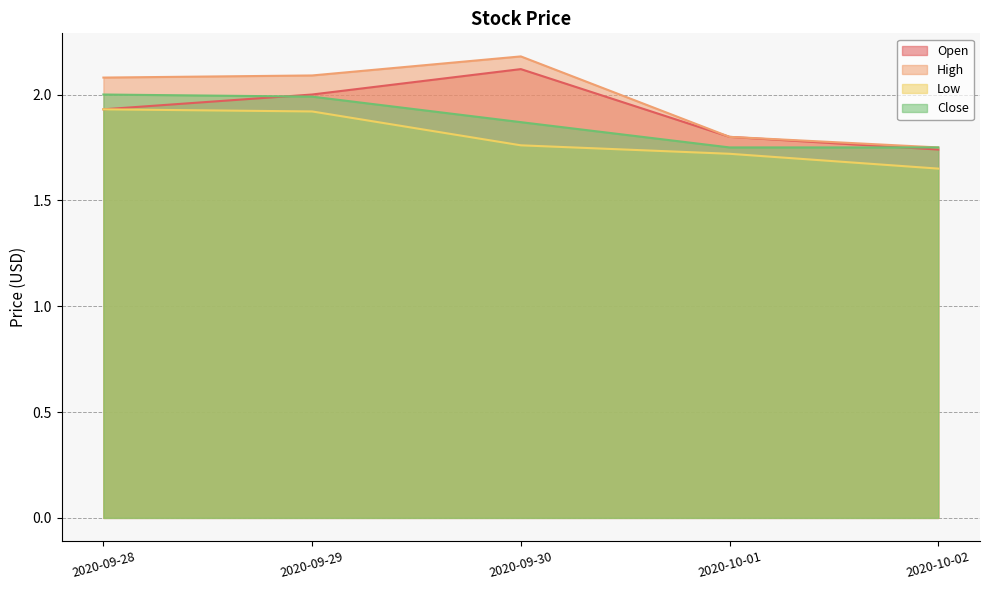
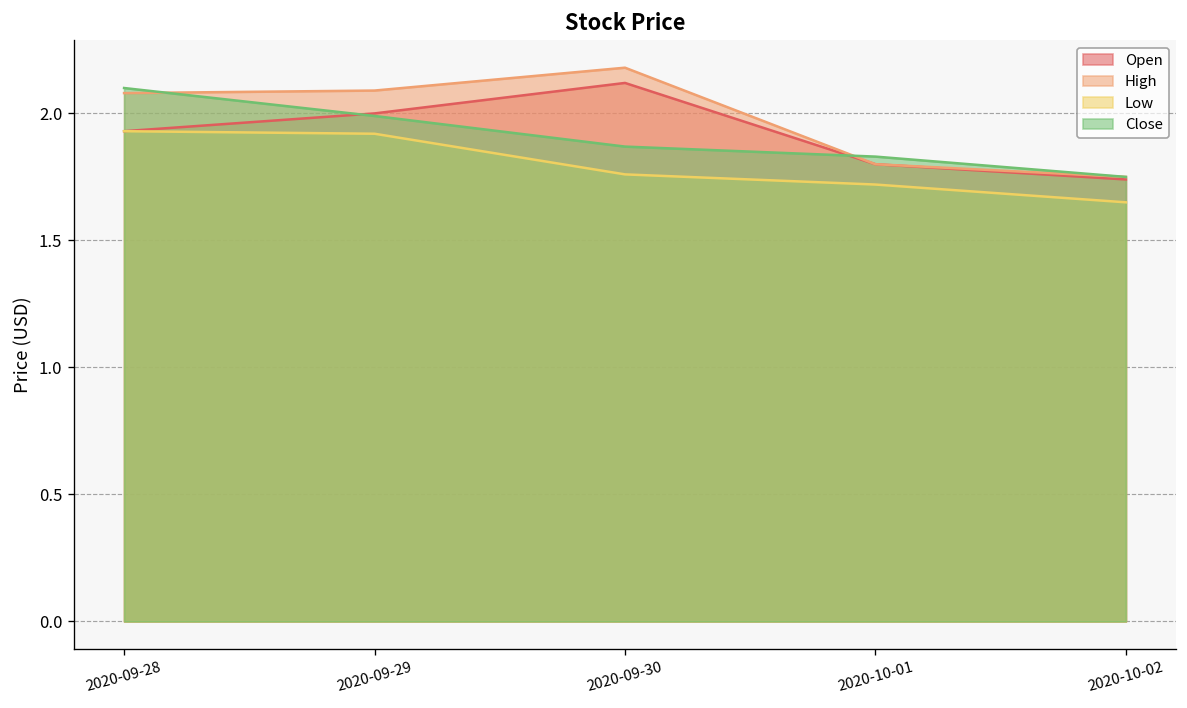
Close, 2020-09-28: 2.0 -> 2.1
Close, 2020-10-01: 1.75 -> 1.83
